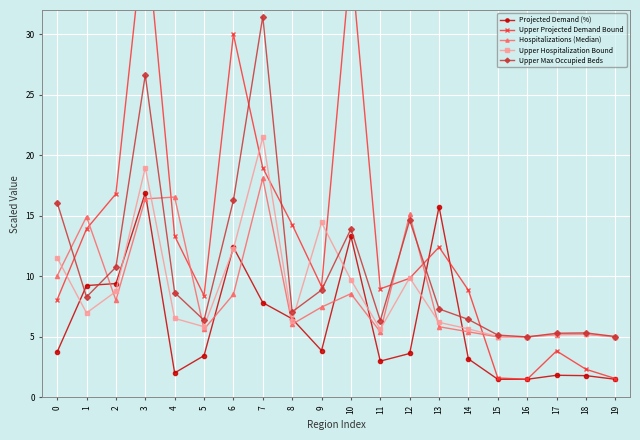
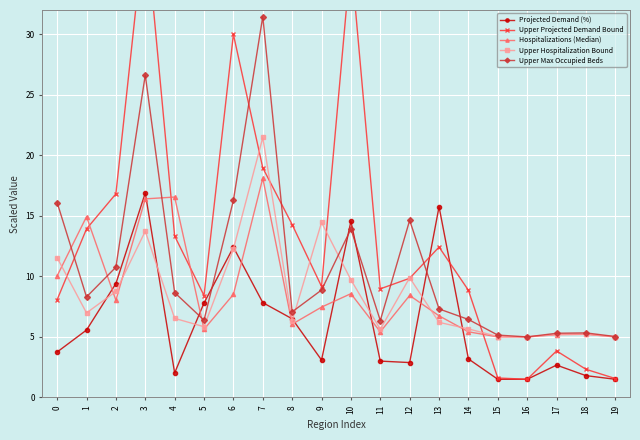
Projected Demand (%), 1: 9.2 -> 5.6
Upper Hospitalization Bound, 3: 19.0 -> 13.7
Projected Demand (%), 5: 3.4 -> 7.8
Projected Demand (%), 9: 3.9 -> 3.1
Projected Demand (%), 10: 13.3 -> 14.6
Projected Demand (%), 12: 3.6 -> 2.9
Hospitalizations (Median), 12: 15.1 -> 8.4
Hospitalizations (Median), 13: 5.8 -> 6.7
Projected Demand (%), 17: 1.8 -> 2.7
